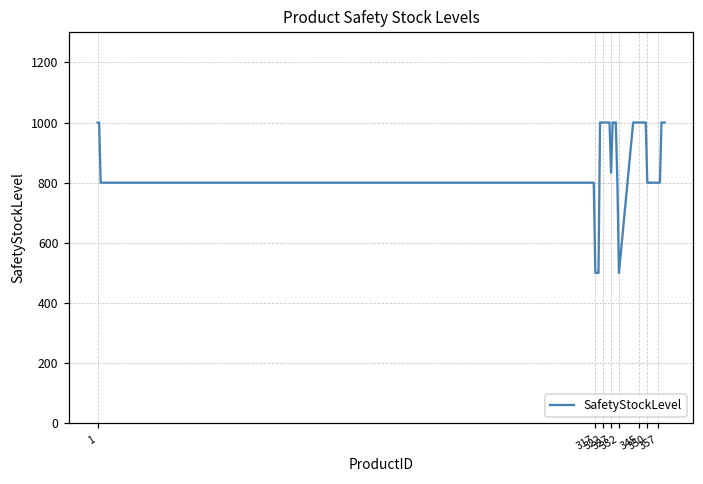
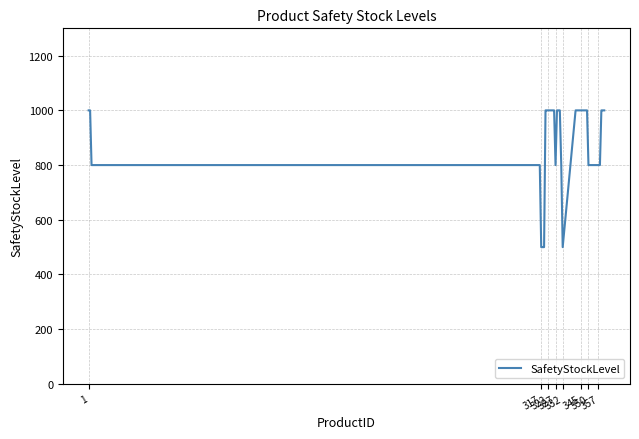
327: 830 -> 800
